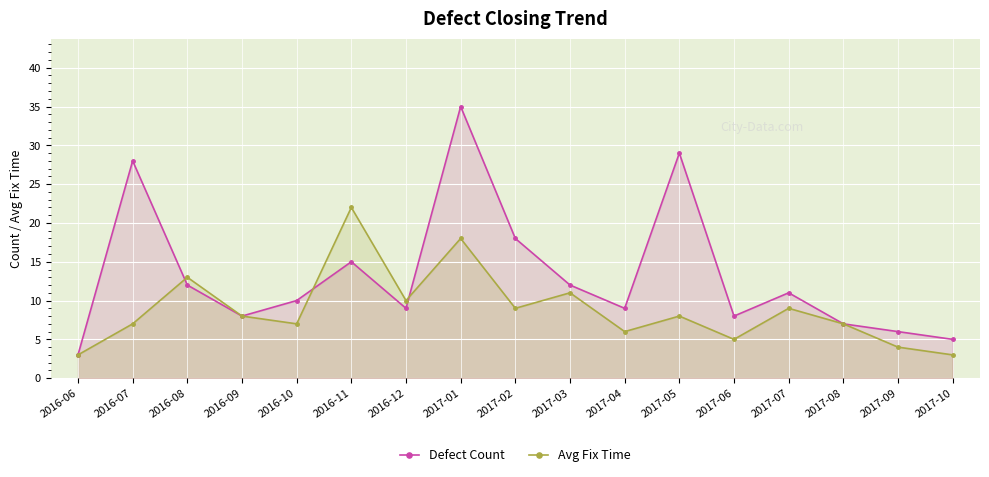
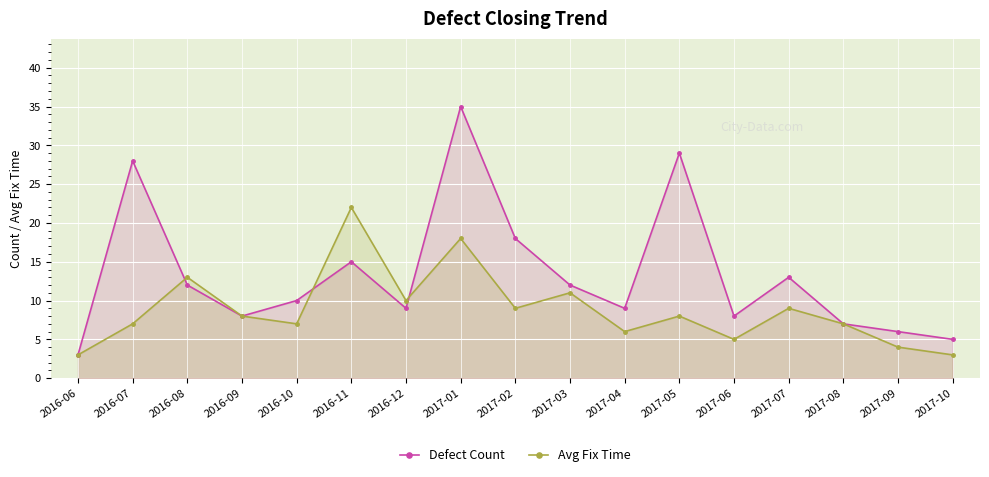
Defect Count, 2017-07: 11 -> 13
